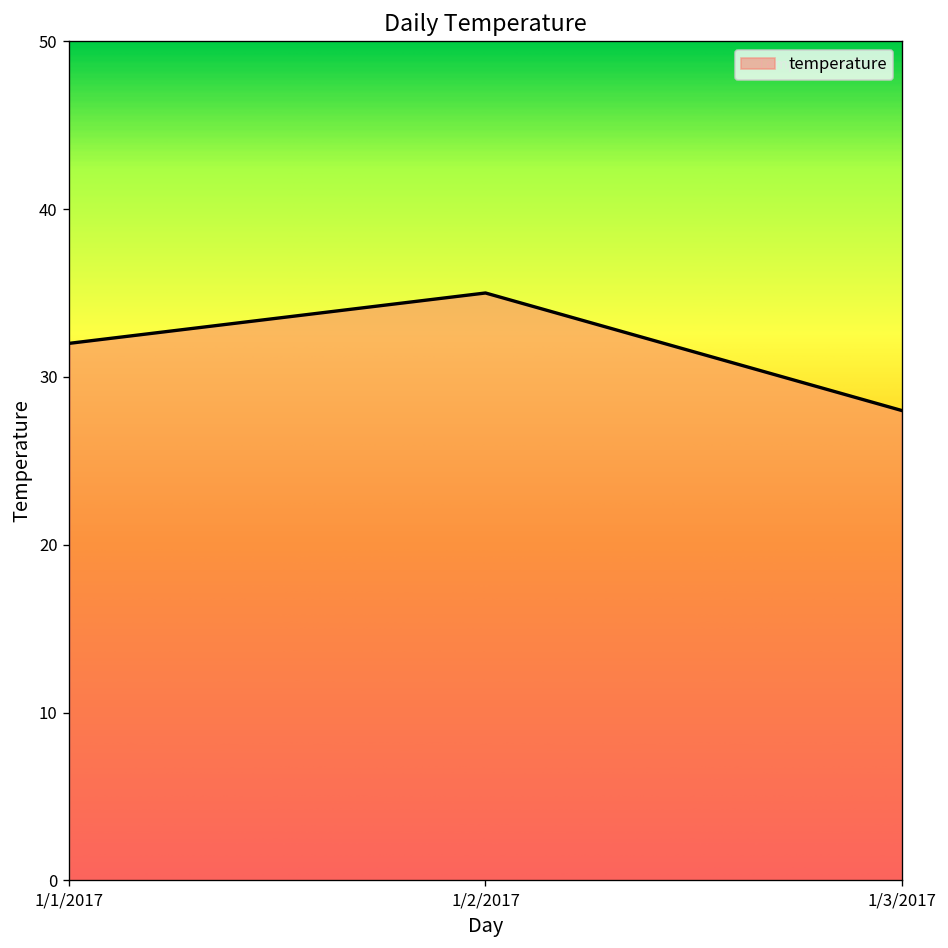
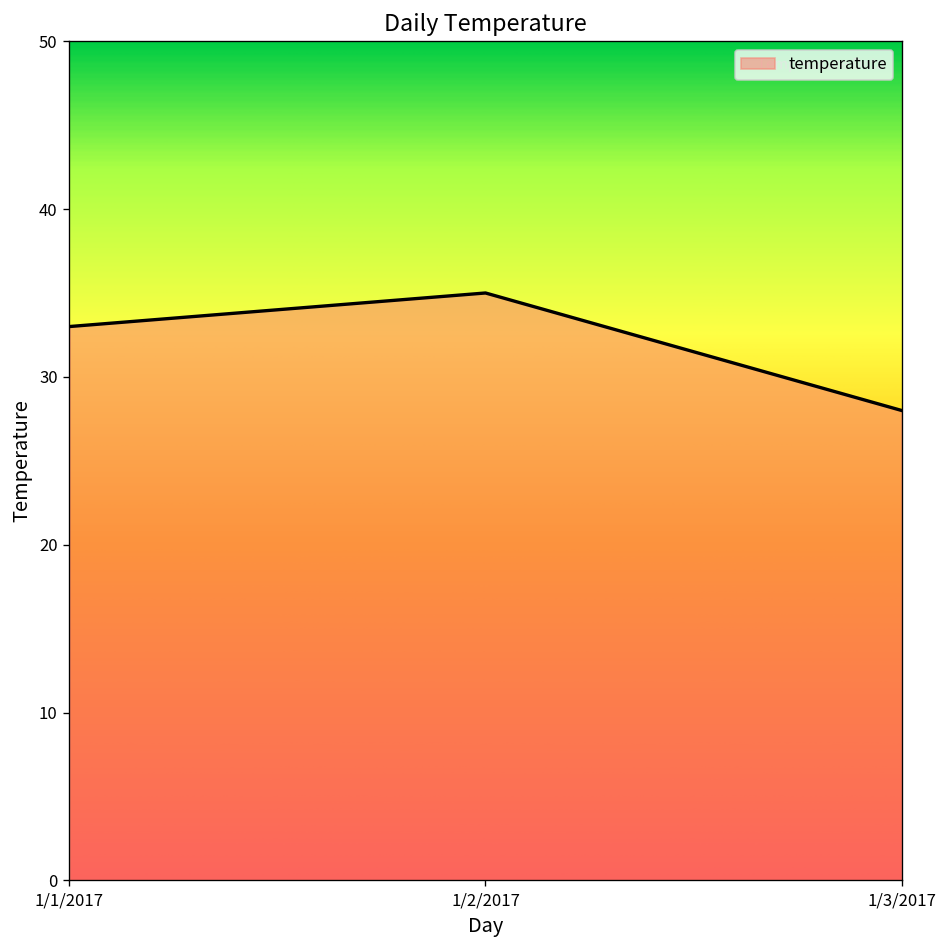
1/1/2017: 32 -> 33
